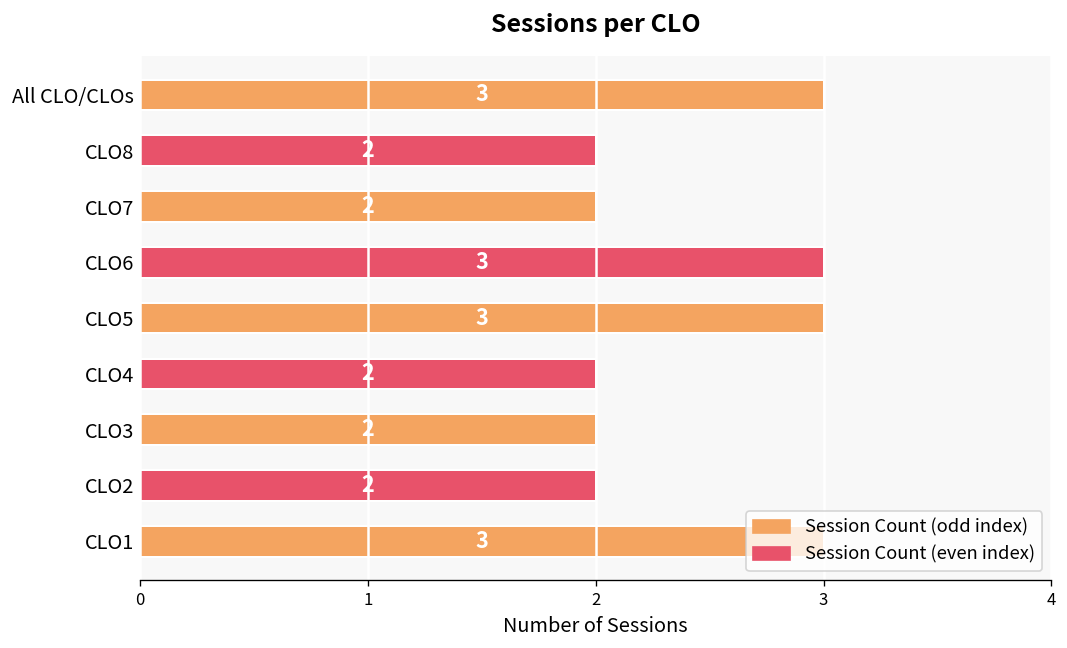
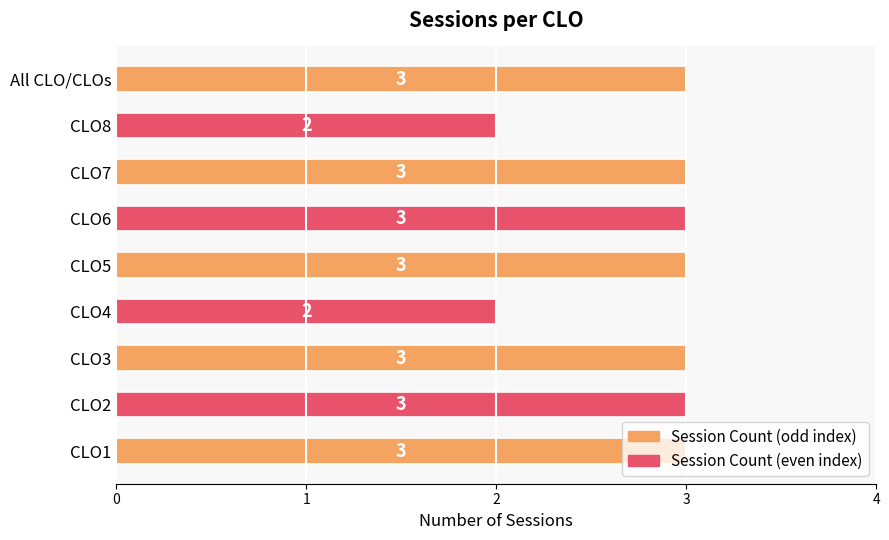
CLO7: 2 -> 3
CLO3: 2 -> 3
CLO2: 2 -> 3
